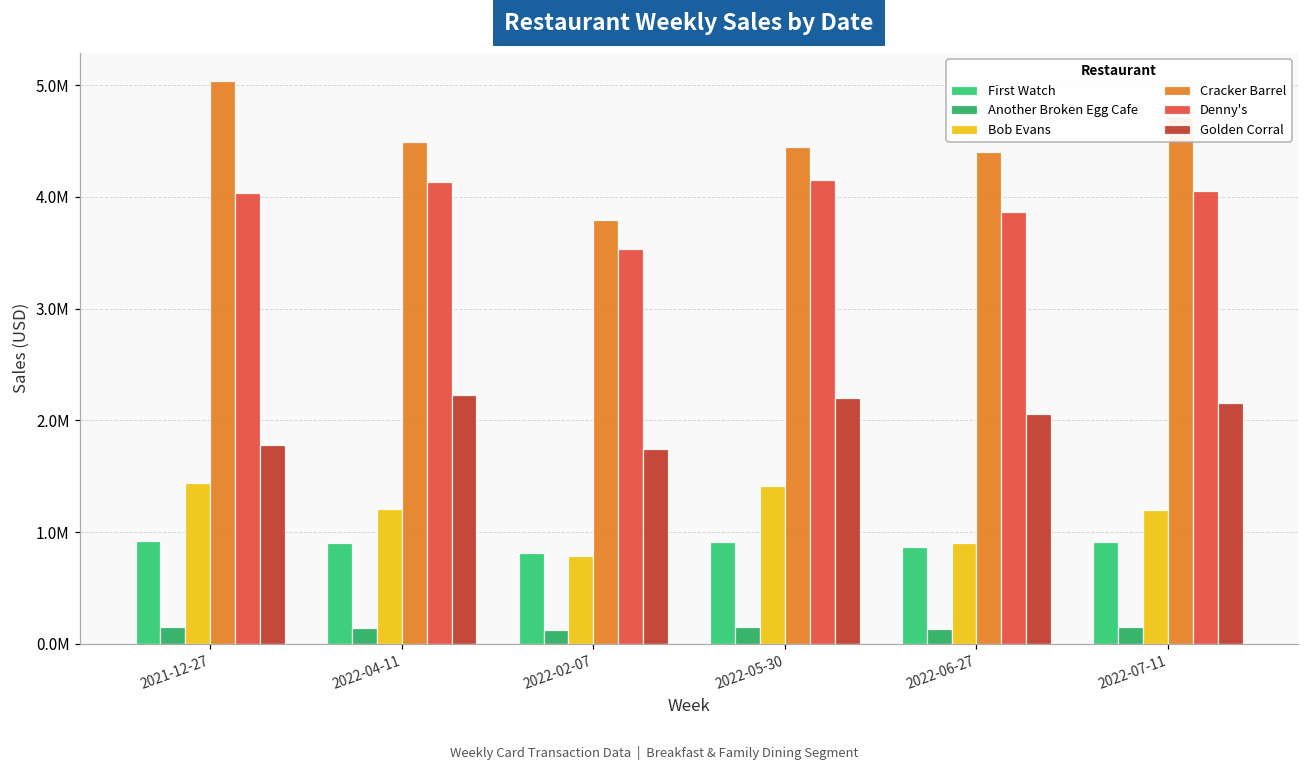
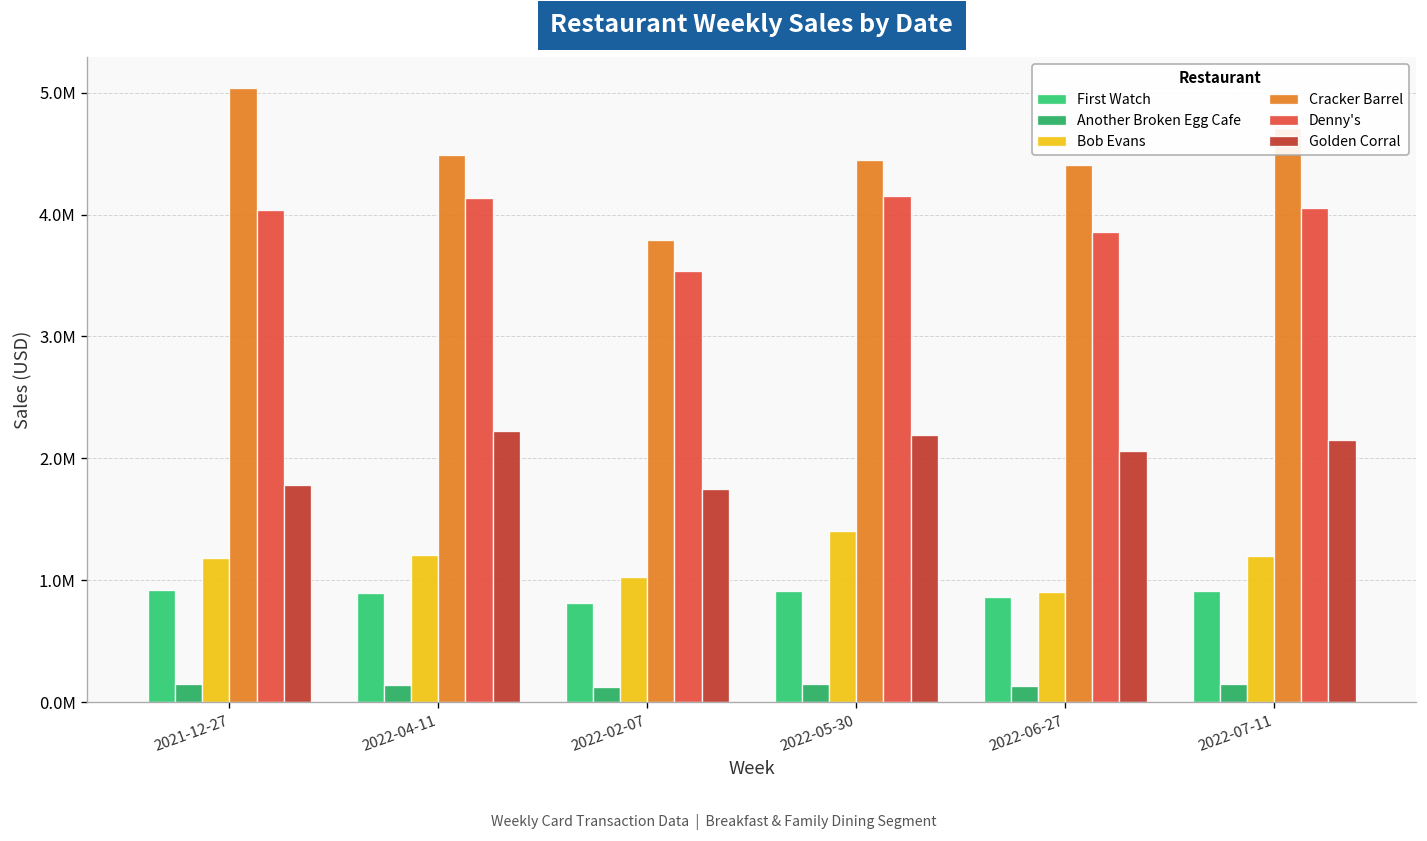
Bob Evans, 2021-12-27: 1440000 -> 1180000
Bob Evans, 2022-02-07: 790000 -> 1030000
